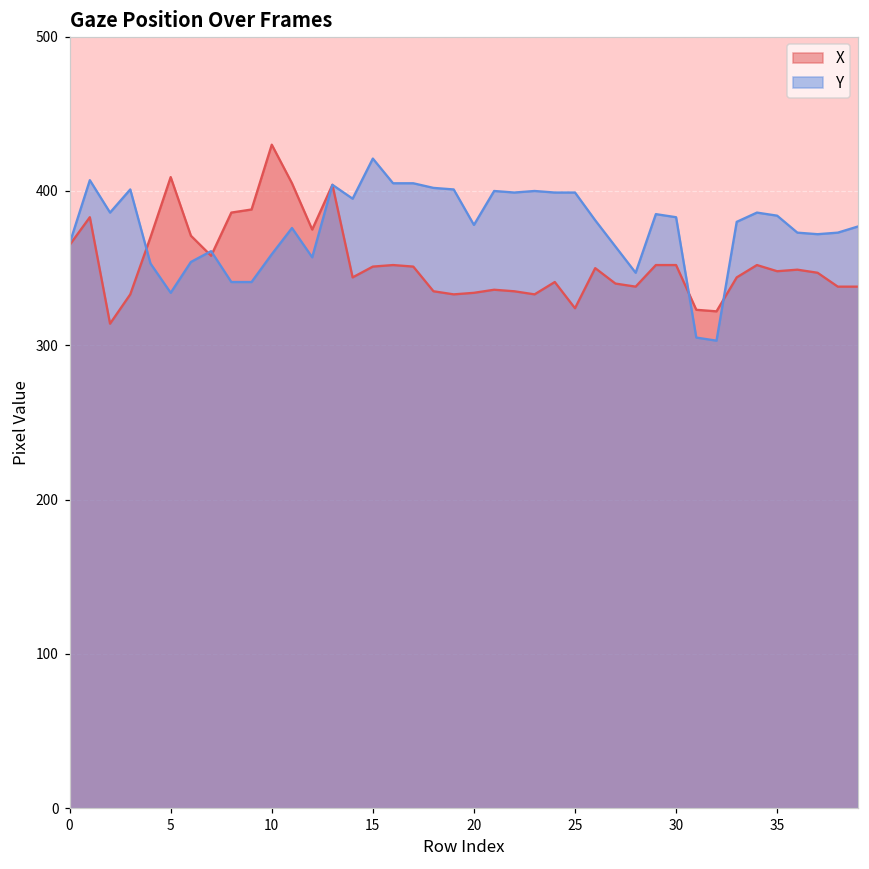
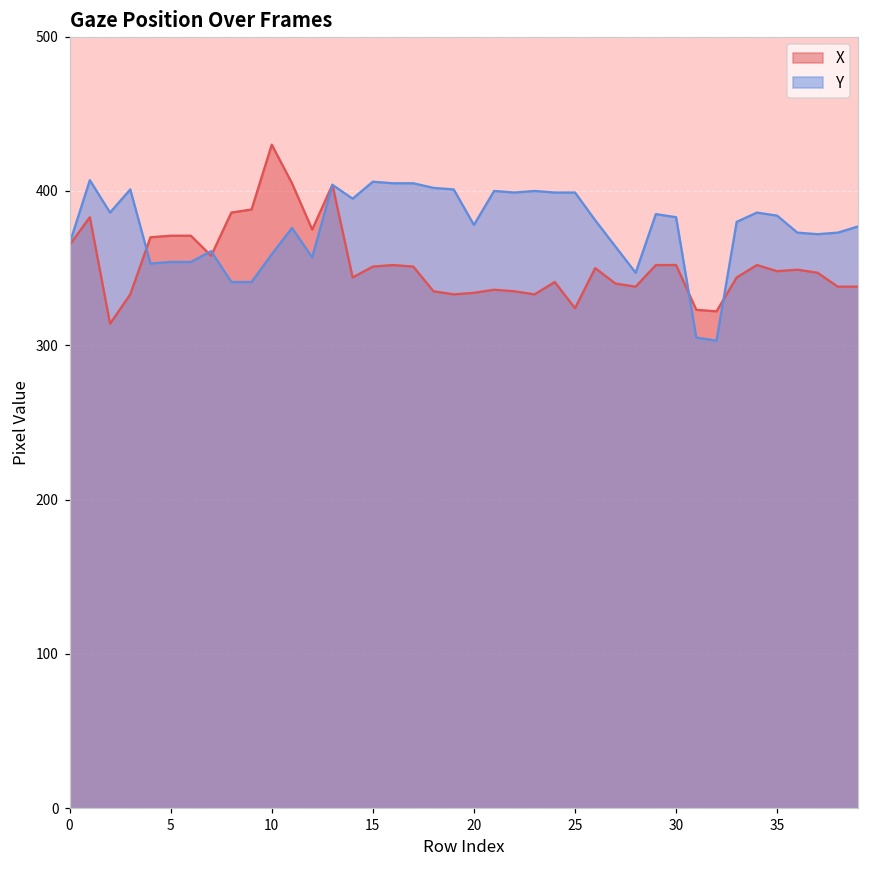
X, 5: 409 -> 371
Y, 5: 334 -> 354
Y, 15: 421 -> 406
